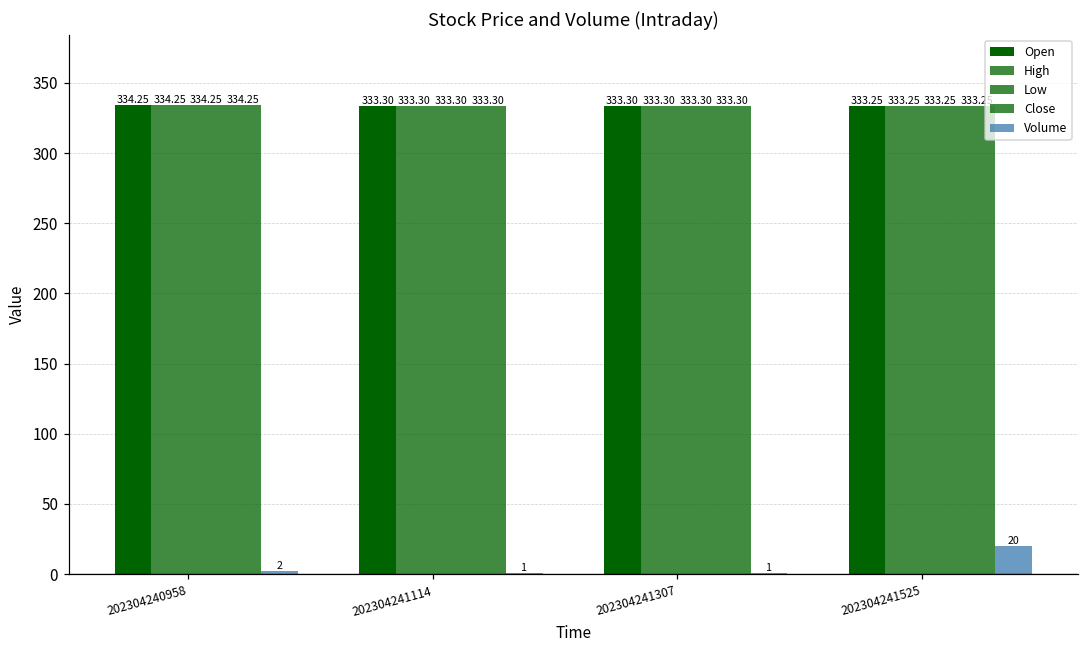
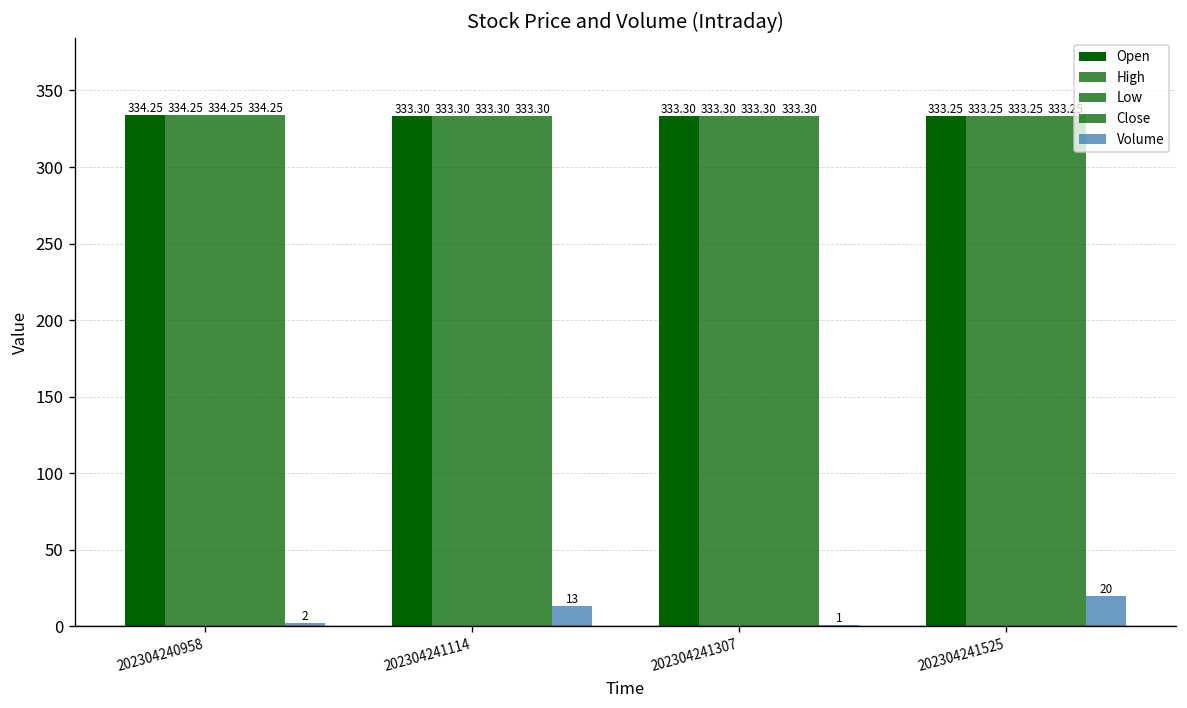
Volume, 202304241114: 1 -> 13
